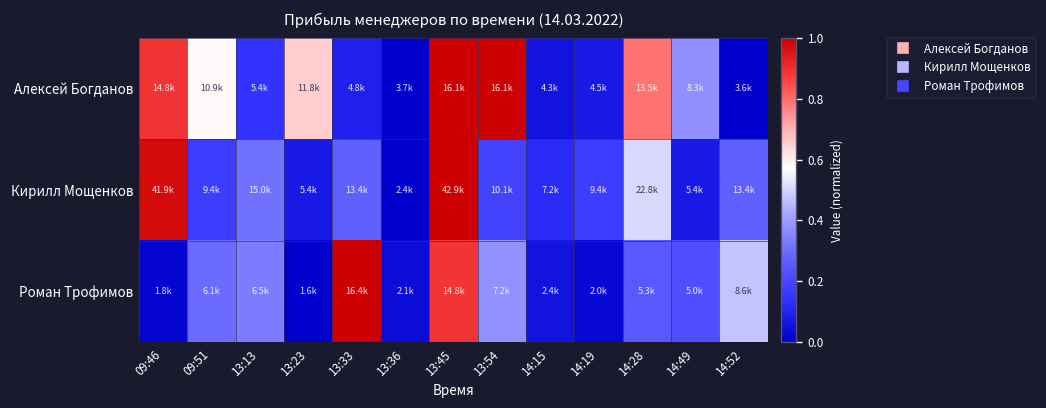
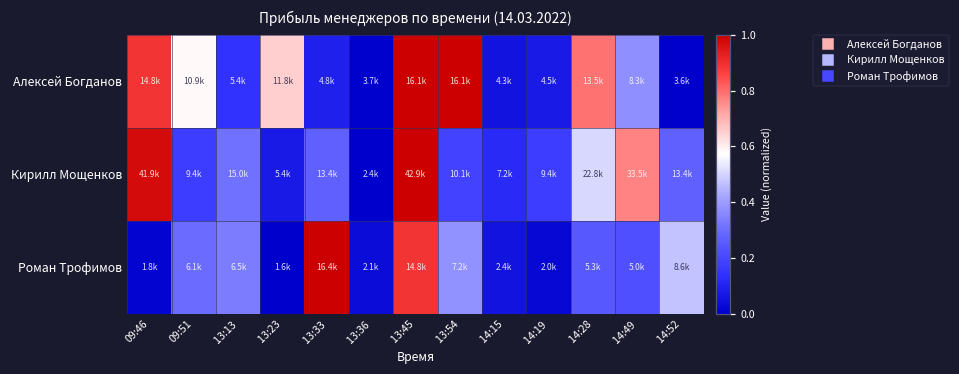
Кирилл Мощенков, 14:49: 5.4k -> 33.5k
